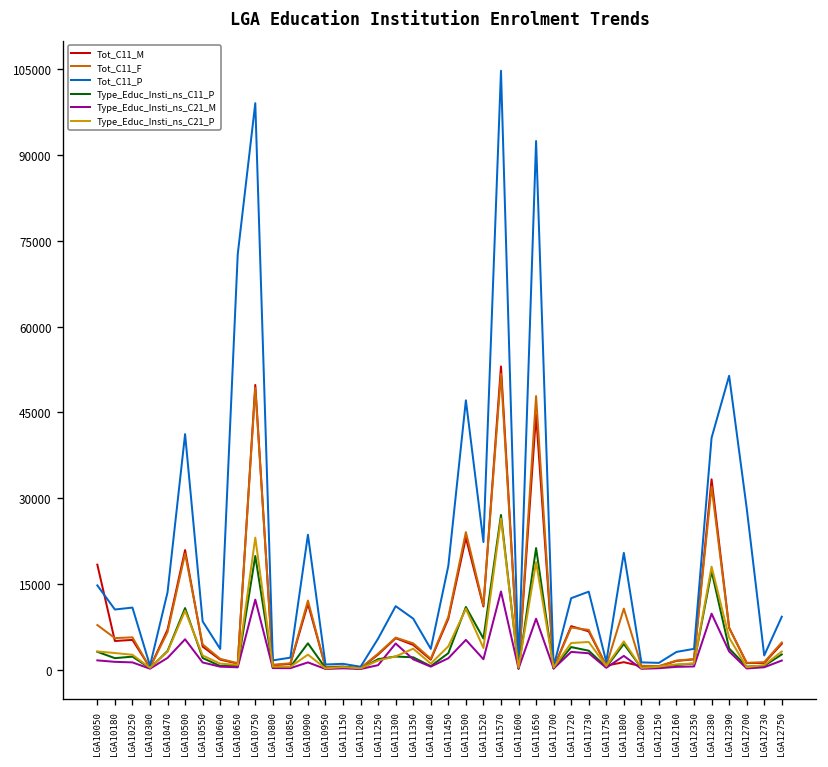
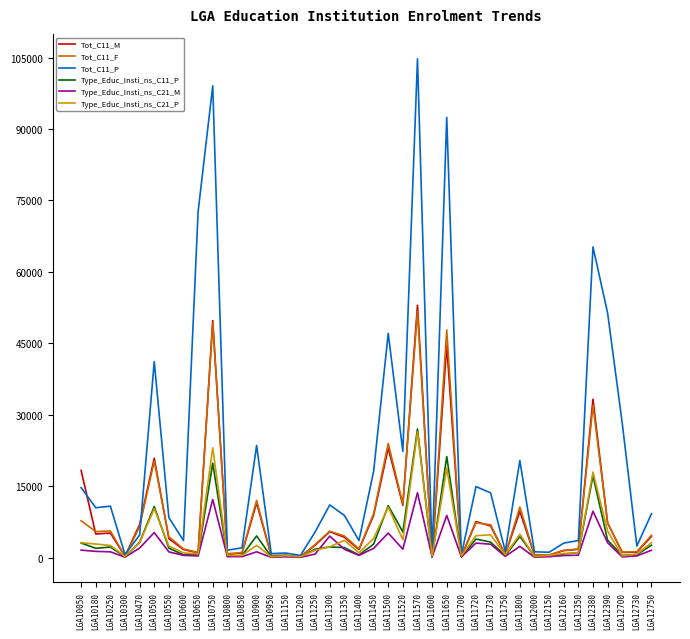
Tot_C11_P, LGA10470: 14000 -> 5000
Tot_C11_P, LGA11720: 12000 -> 15000
Tot_C11_M, LGA11800: 1000 -> 10000
Tot_C11_P, LGA12380: 41000 -> 65000
